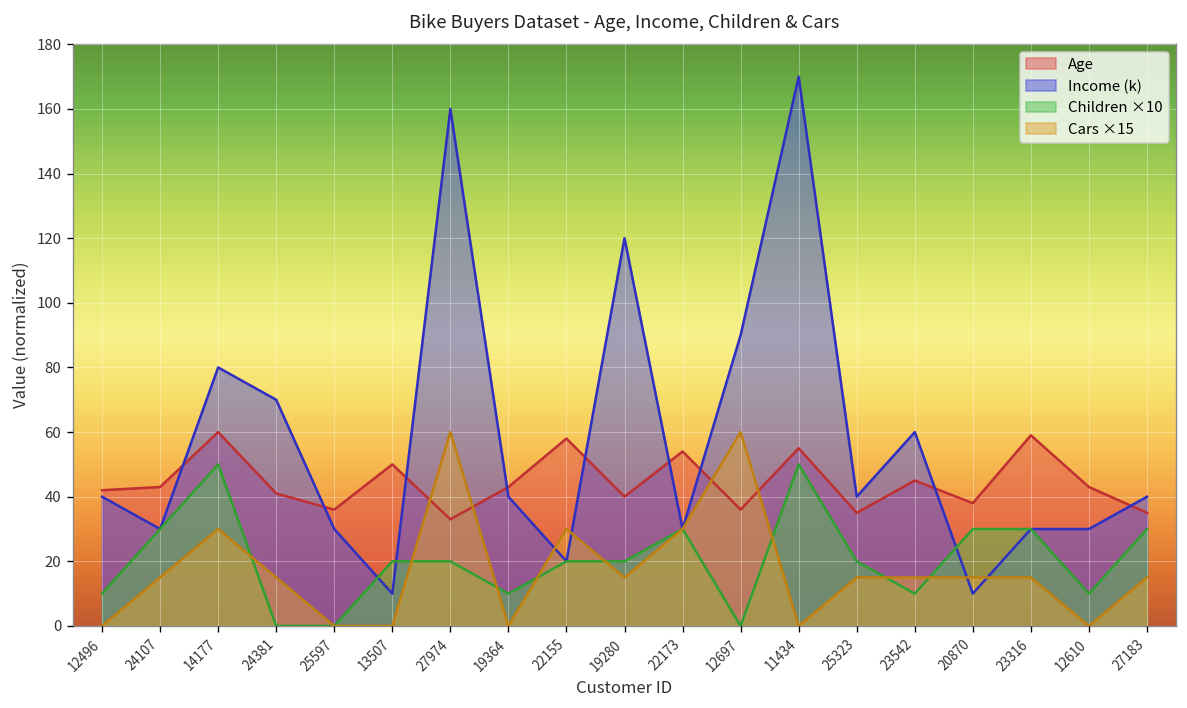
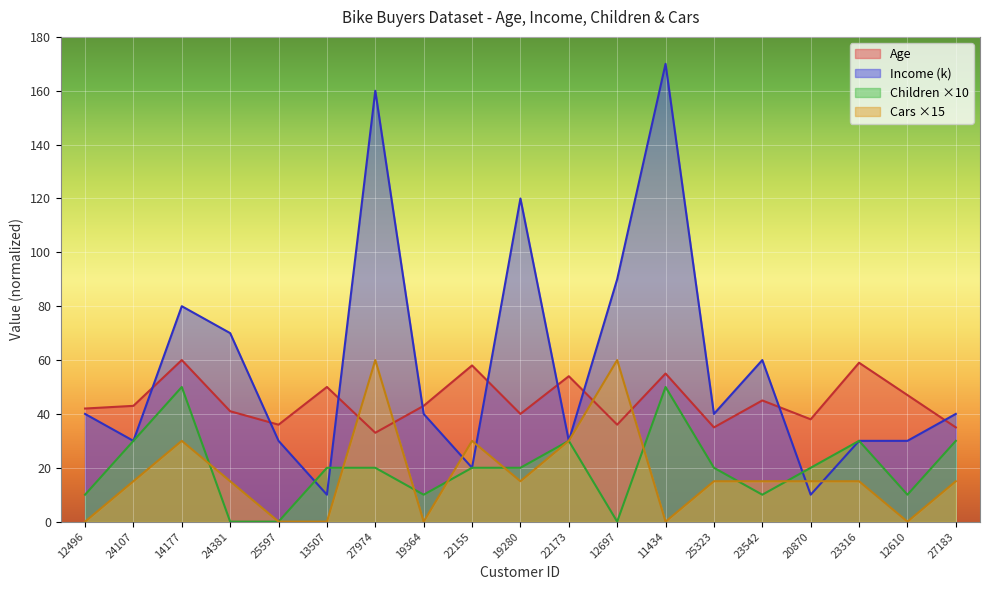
Children ×10, 20870: 30 -> 20
Age, 12610: 43 -> 47
